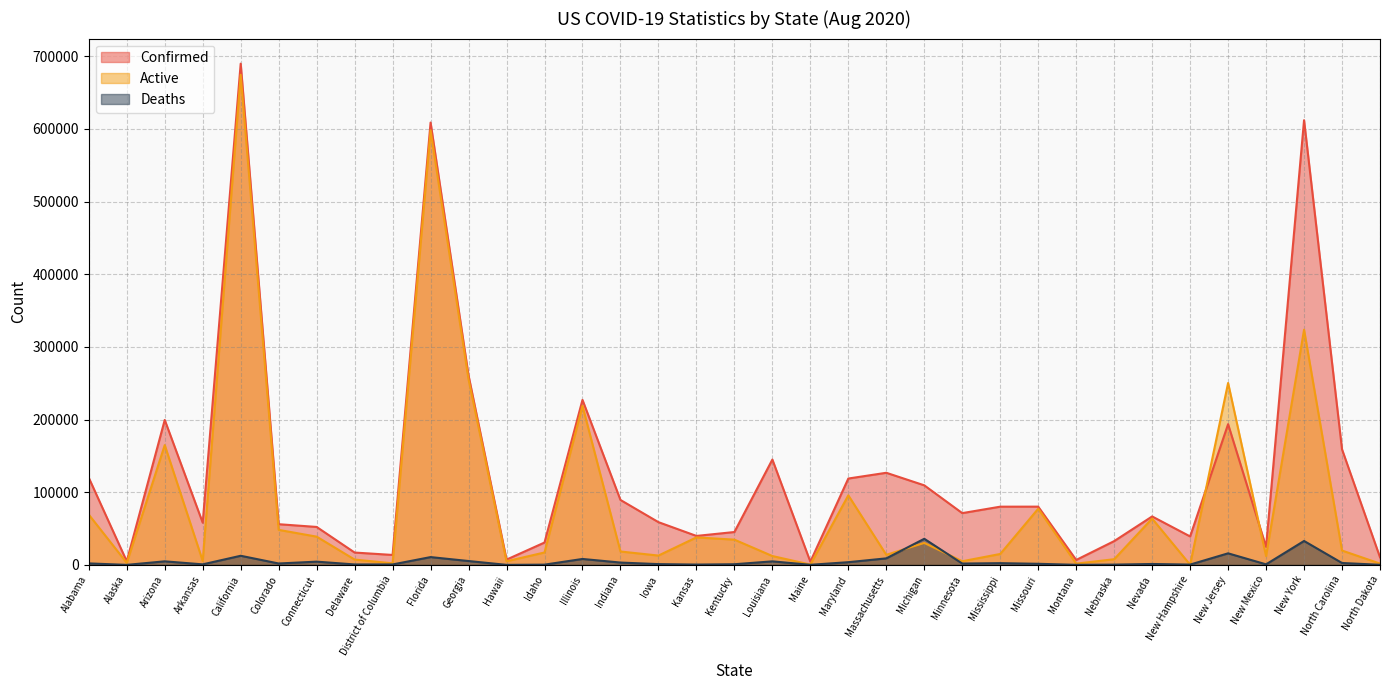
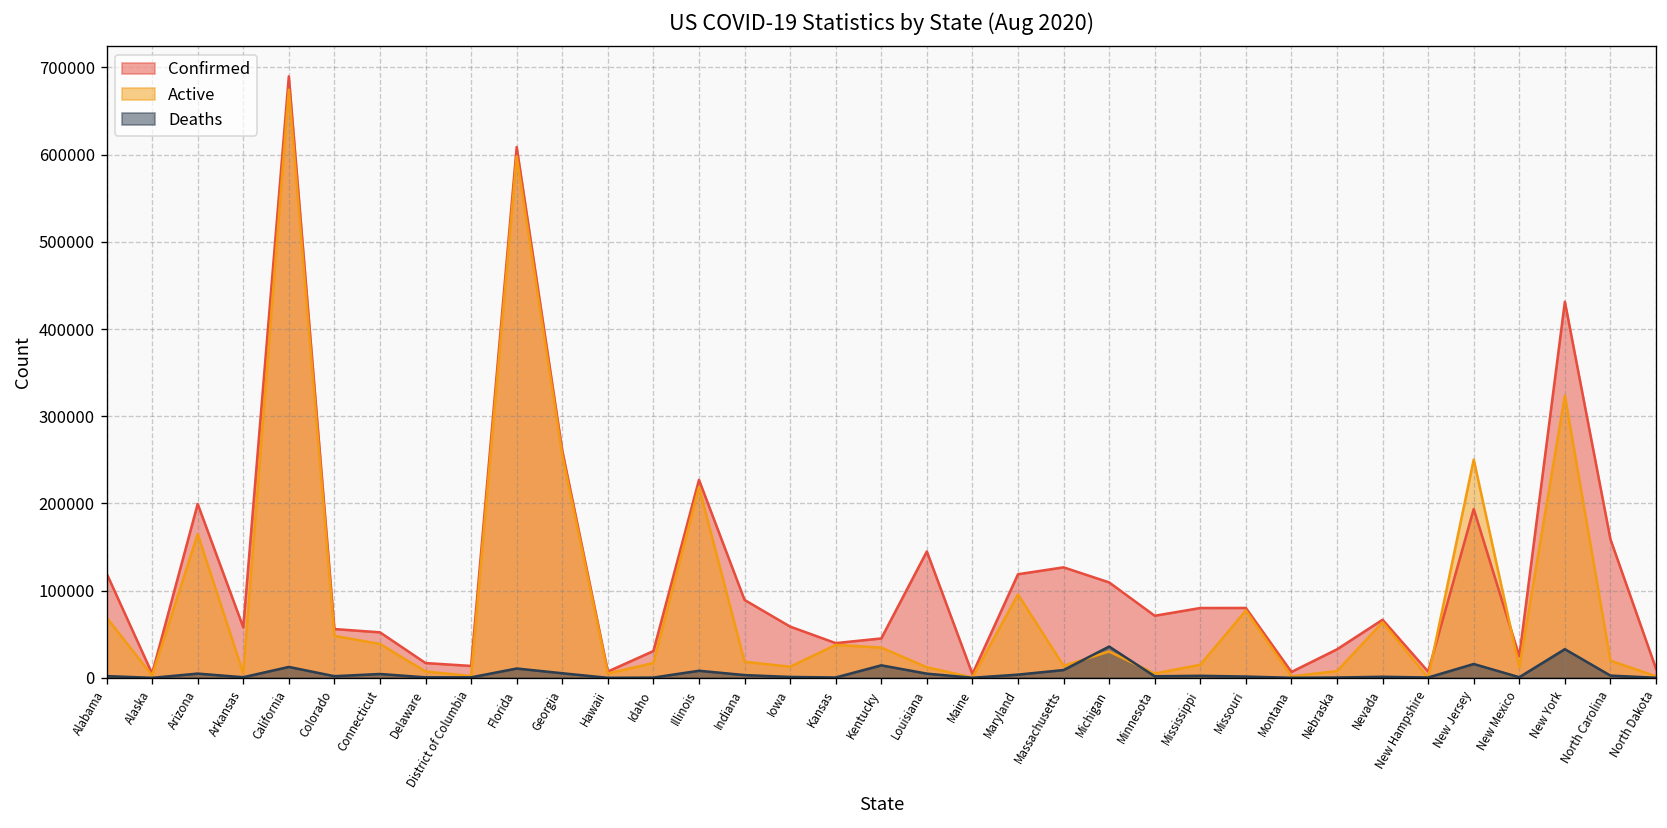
Deaths, Kentucky: 0 -> 10000
Confirmed, New Hampshire: 40000 -> 10000
Confirmed, New York: 610000 -> 430000
